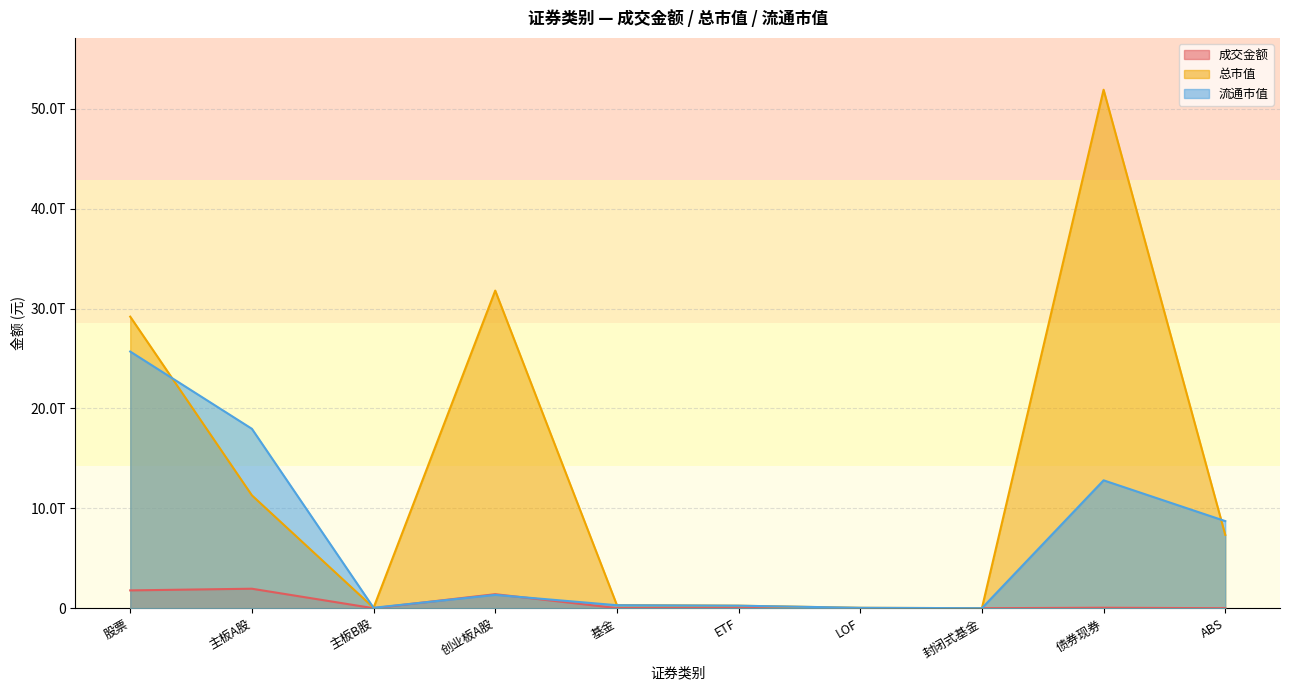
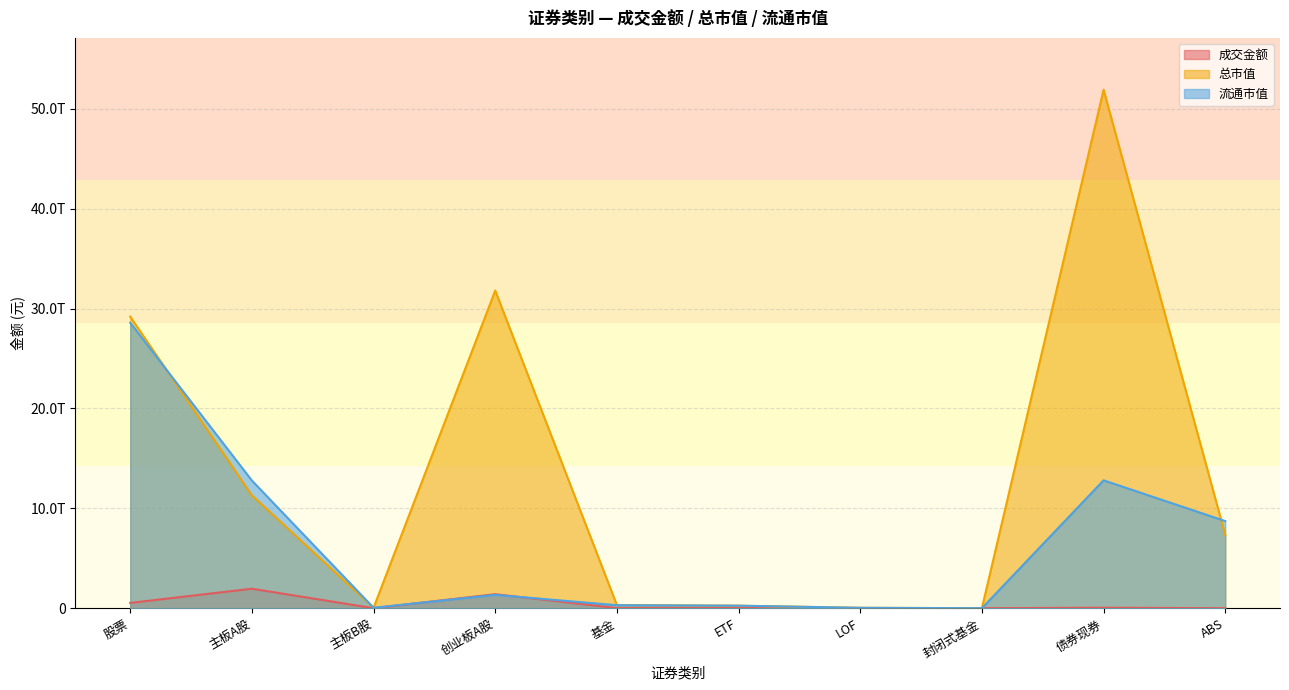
成交金额, 股票: 2T -> 1T
流通市值, 股票: 26T -> 29T
流通市值, 主板A股: 18T -> 13T
